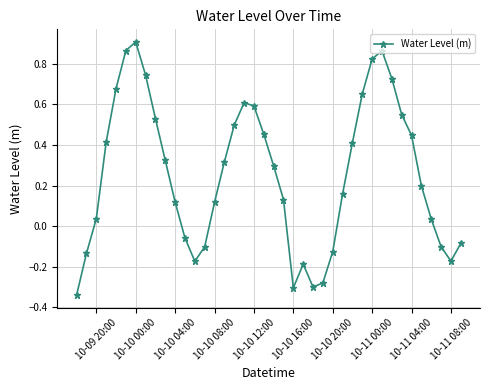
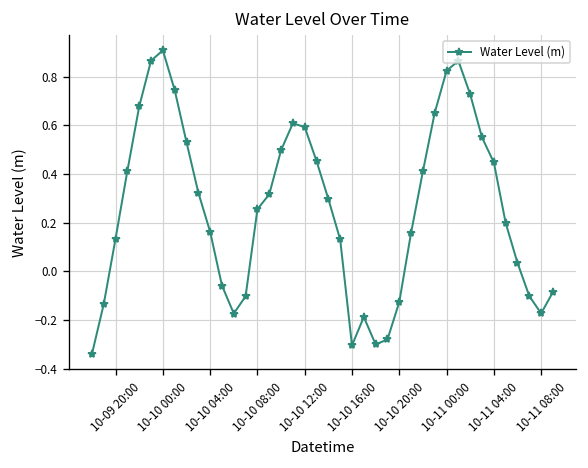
10-09 20:00: 0.04 -> 0.14
10-10 04:00: 0.12 -> 0.16
10-10 08:00: 0.12 -> 0.26
